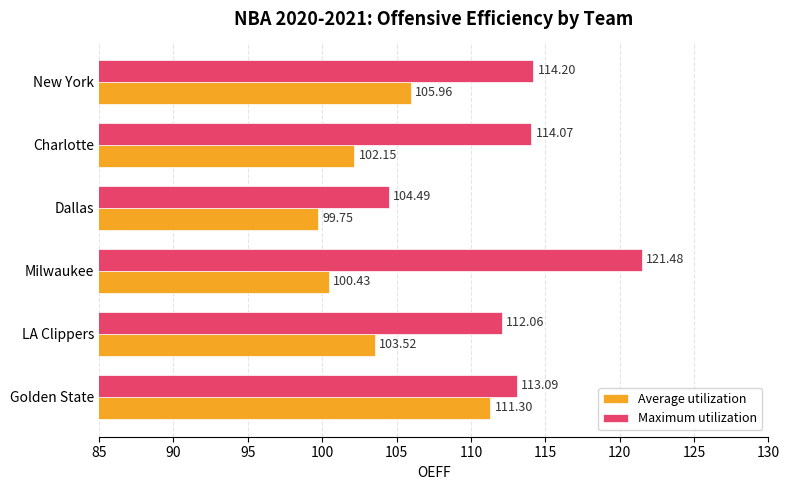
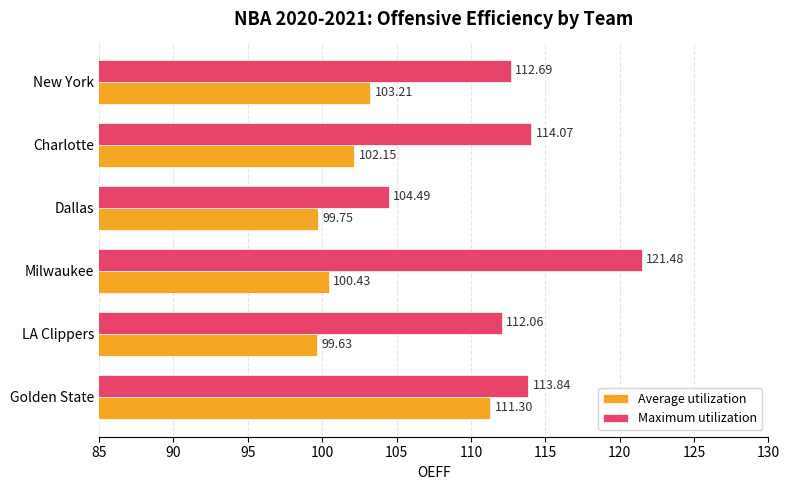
Maximum utilization, New York: 114.20 -> 112.69
Average utilization, New York: 105.96 -> 103.21
Average utilization, LA Clippers: 103.52 -> 99.63
Maximum utilization, Golden State: 113.09 -> 113.84
